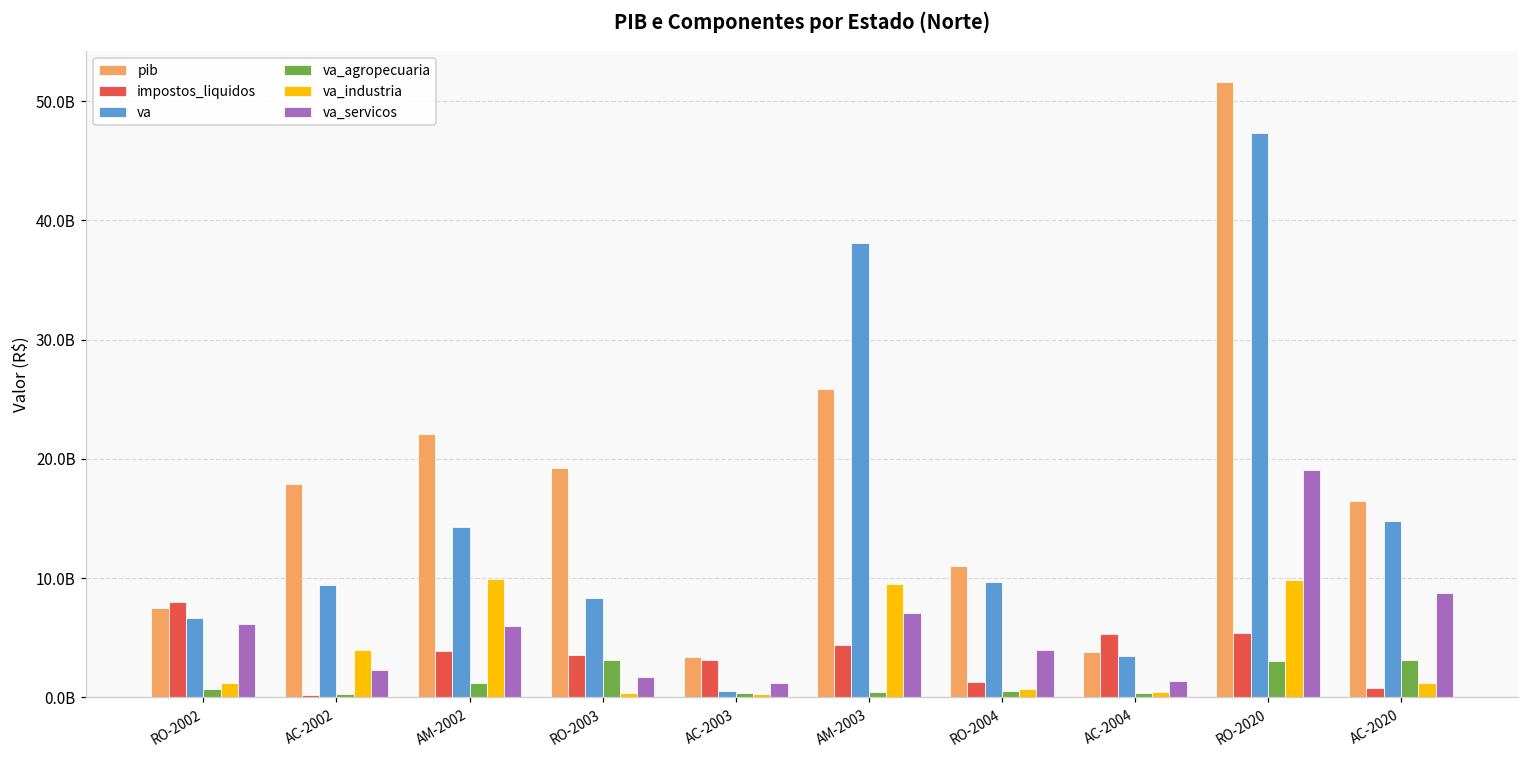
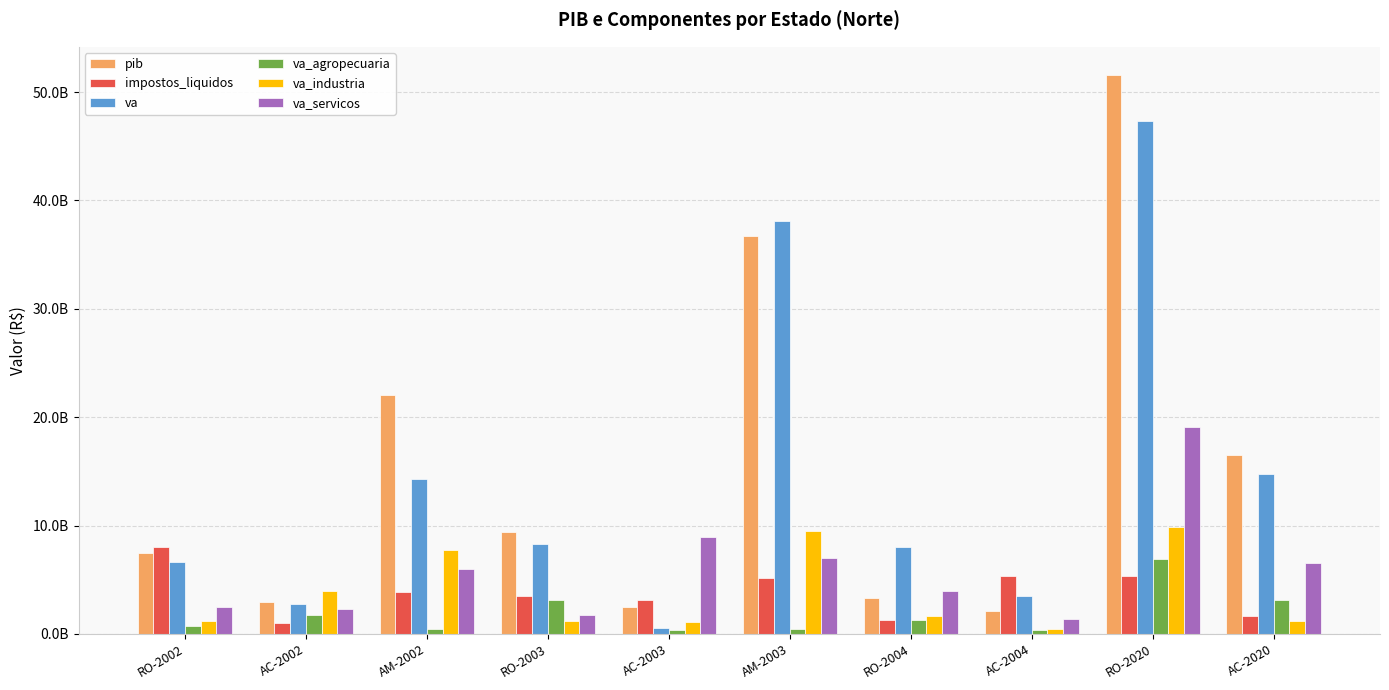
va_servicos, RO-2002: 6100000000 -> 2500000000
pib, AC-2002: 17900000000 -> 3000000000
impostos_liquidos, AC-2002: 200000000 -> 1000000000
va, AC-2002: 9400000000 -> 2700000000
va_agropecuaria, AC-2002: 300000000 -> 1800000000
va_agropecuaria, AM-2002: 1200000000 -> 400000000
va_industria, AM-2002: 10000000000 -> 7800000000
pib, RO-2003: 19300000000 -> 9400000000
va_industria, RO-2003: 400000000 -> 1200000000
pib, AC-2003: 3400000000 -> 2500000000
va_industria, AC-2003: 300000000 -> 1100000000
va_servicos, AC-2003: 1200000000 -> 9000000000
pib, AM-2003: 25900000000 -> 36700000000
impostos_liquidos, AM-2003: 4400000000 -> 5200000000
pib, RO-2004: 11000000000 -> 3300000000
va, RO-2004: 9700000000 -> 8000000000
va_agropecuaria, RO-2004: 500000000 -> 1300000000
va_industria, RO-2004: 700000000 -> 1700000000
pib, AC-2004: 3800000000 -> 2200000000
va_agropecuaria, RO-2020: 3100000000 -> 6900000000
impostos_liquidos, AC-2020: 800000000 -> 1700000000
va_servicos, AC-2020: 8700000000 -> 6600000000
